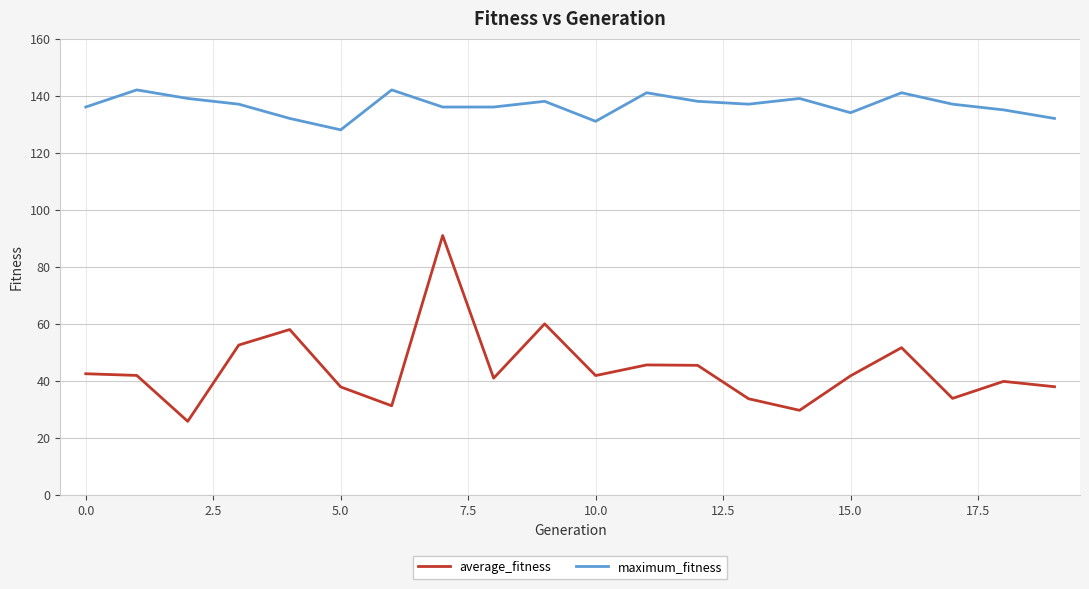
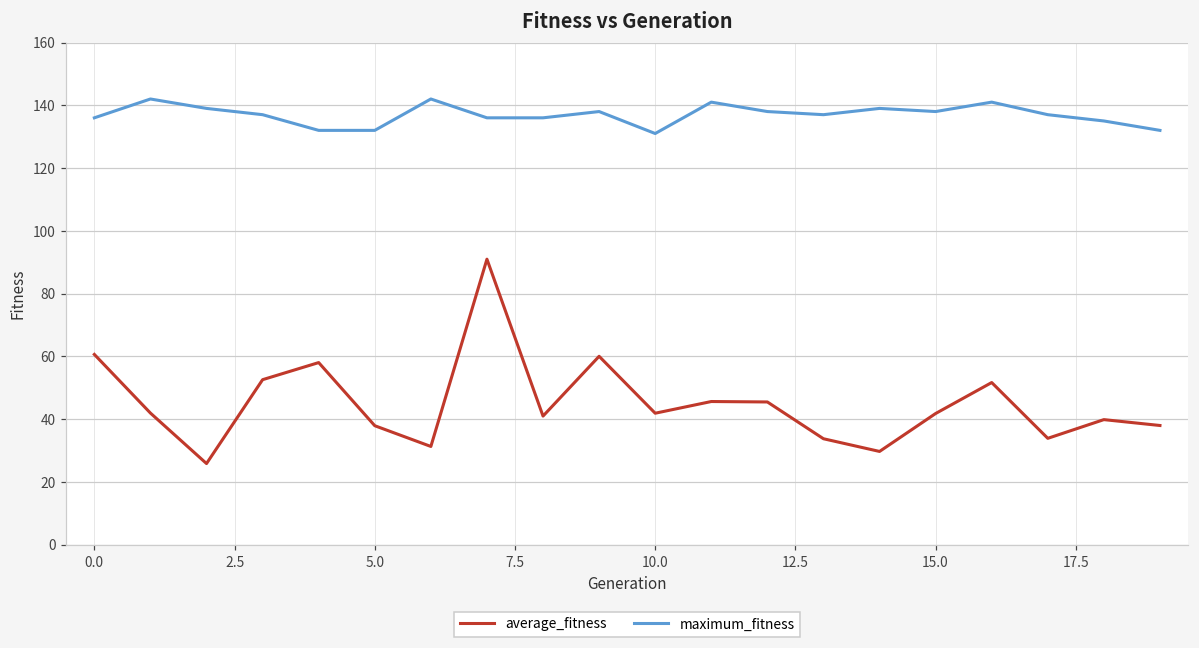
average_fitness, 0.0: 43 -> 61
maximum_fitness, 5.0: 128 -> 132
maximum_fitness, 15.0: 134 -> 138
